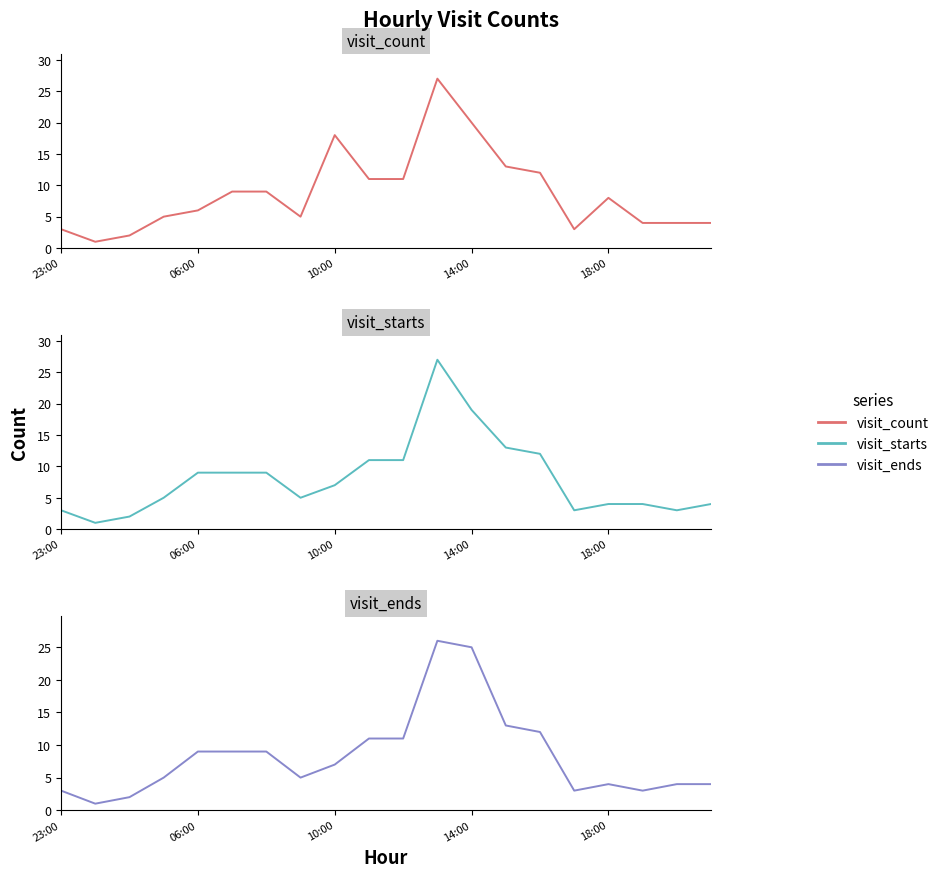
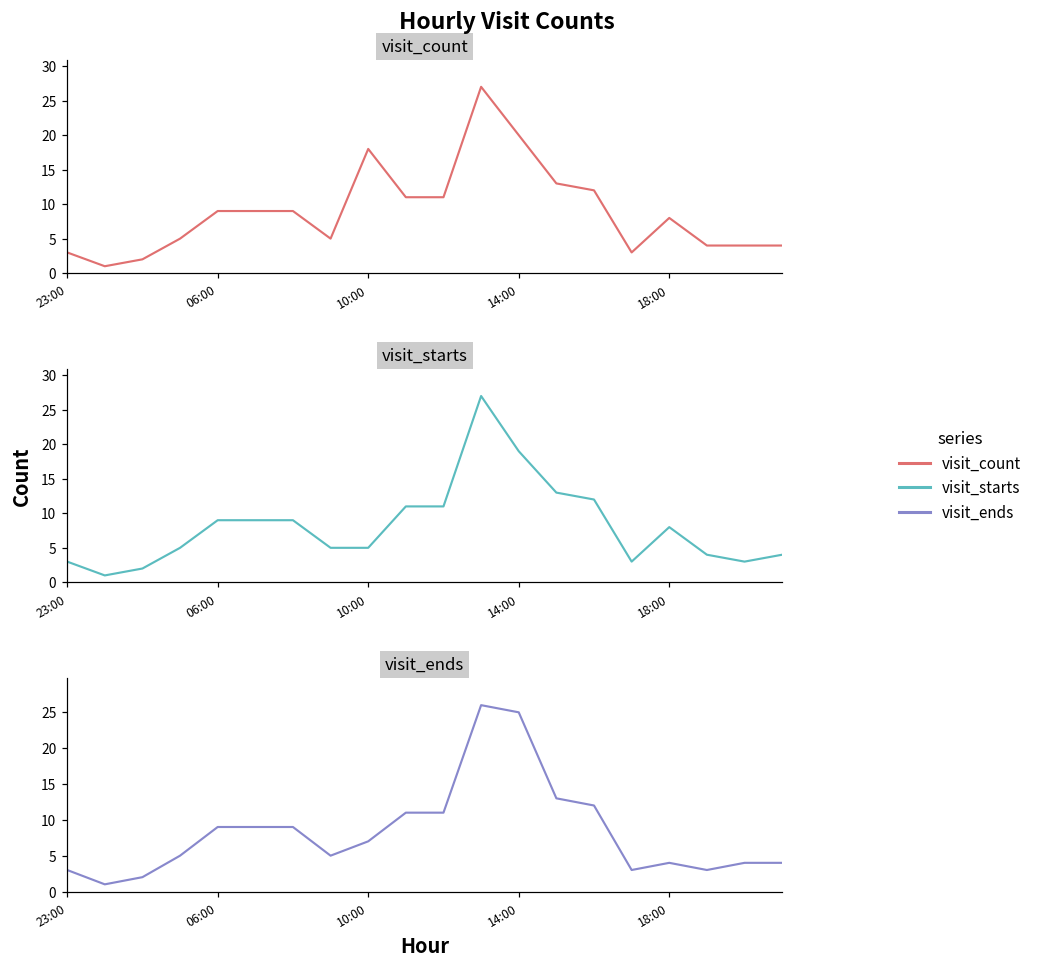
visit_count, 06:00: 6 -> 9
visit_starts, 10:00: 7 -> 5
visit_starts, 18:00: 4 -> 8
